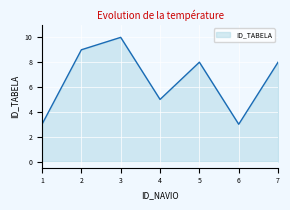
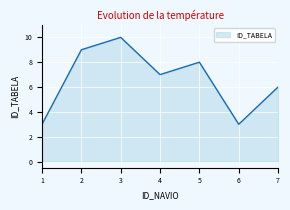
4: 5 -> 7
7: 8 -> 6
